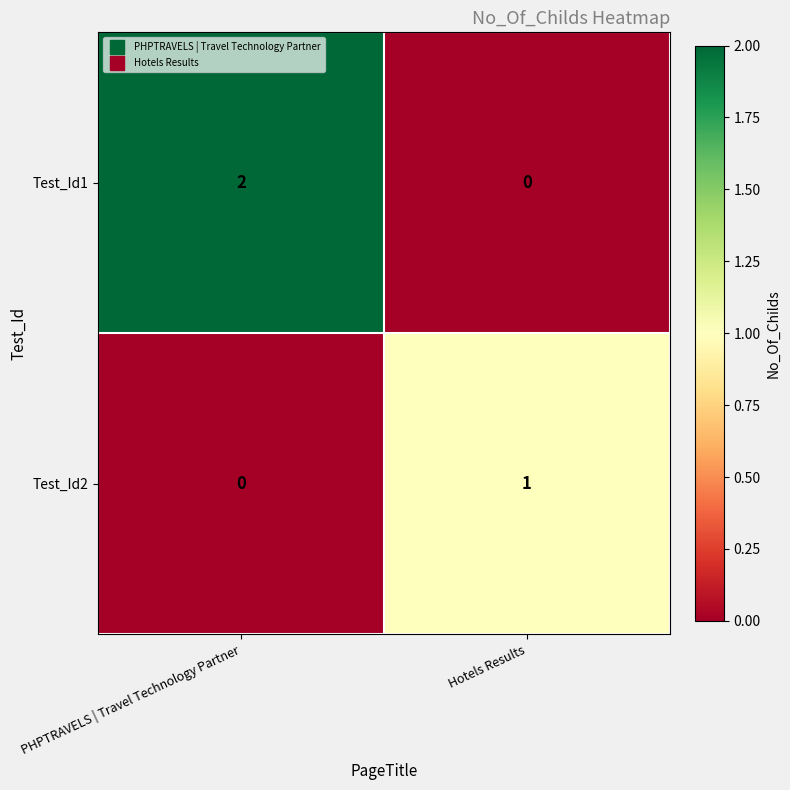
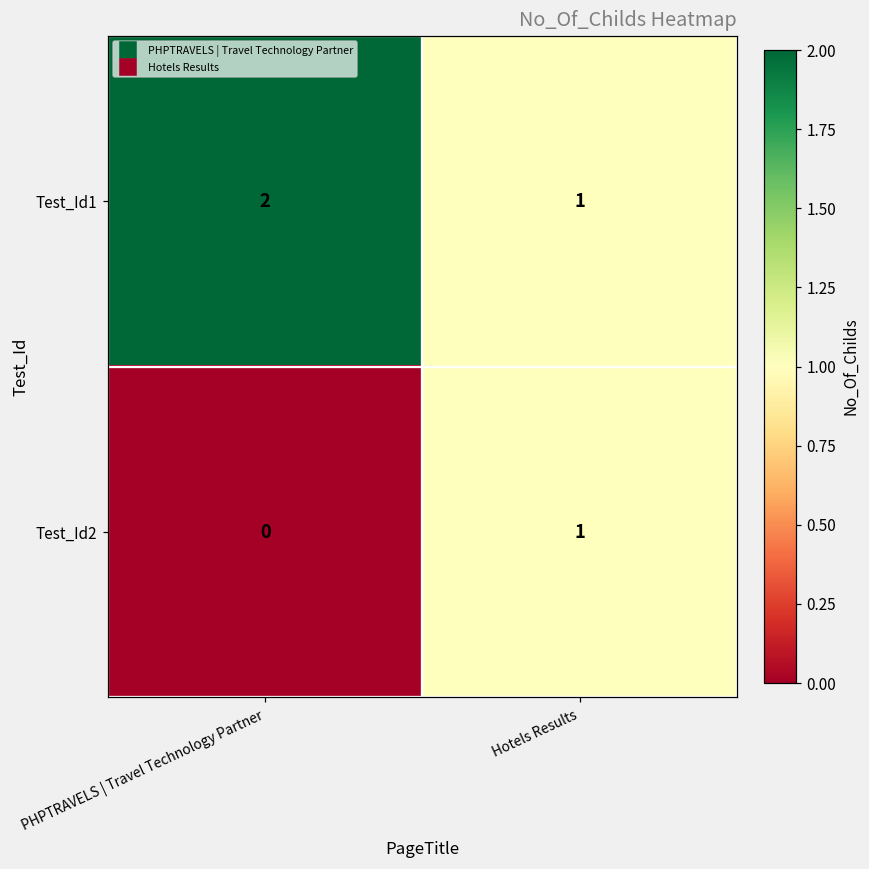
Test_Id1, Hotels Results: 0 -> 1
